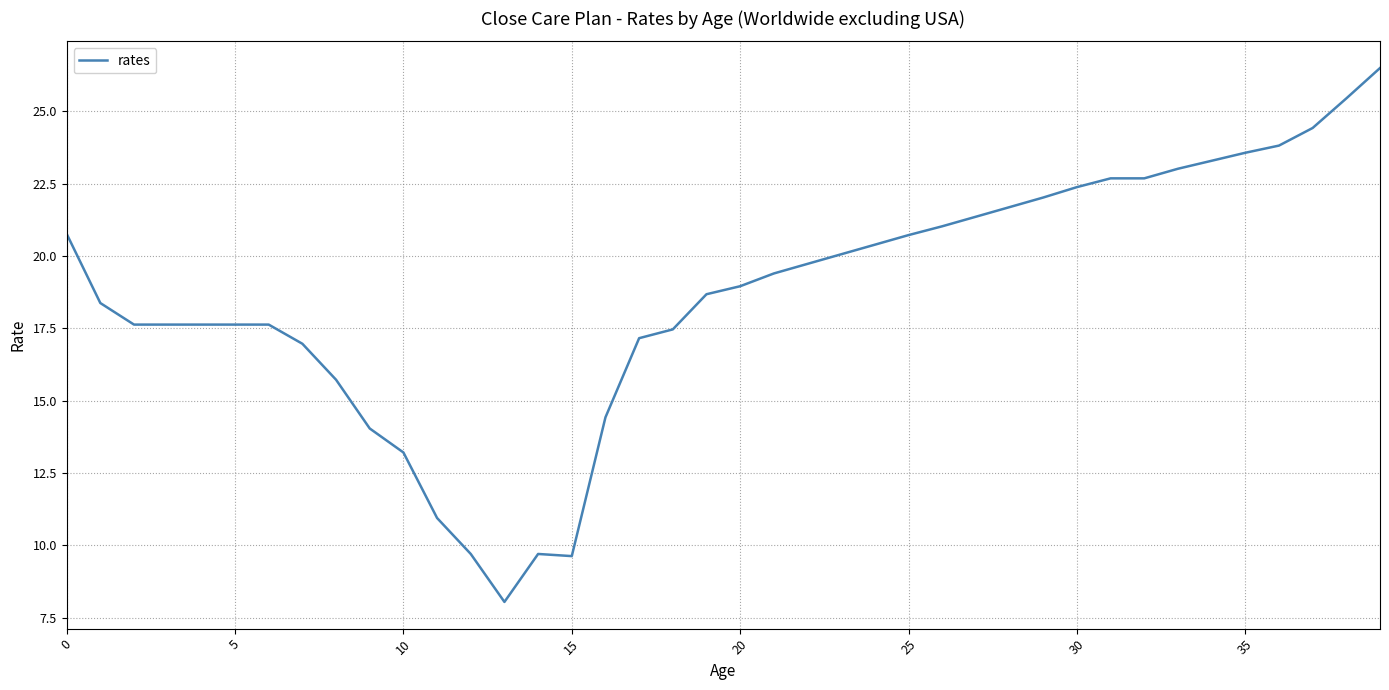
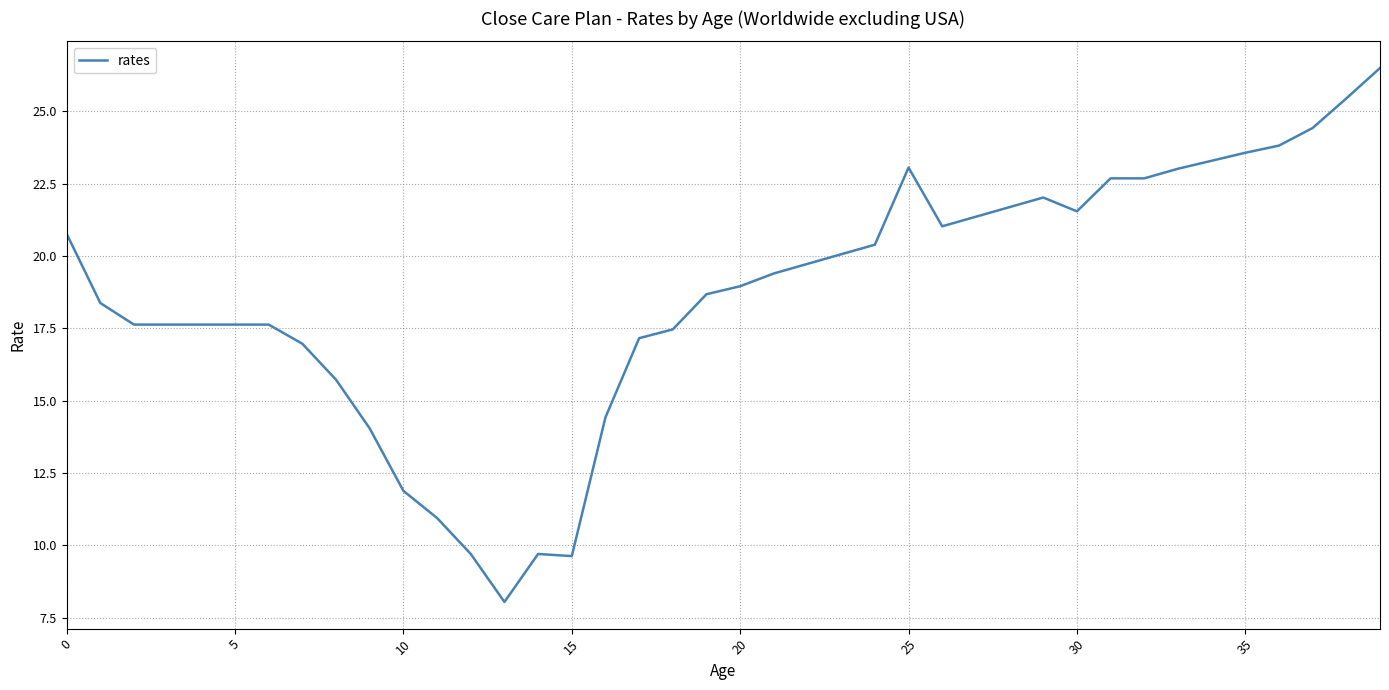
10: 13.2 -> 11.9
25: 20.7 -> 23.1
30: 22.4 -> 21.5
